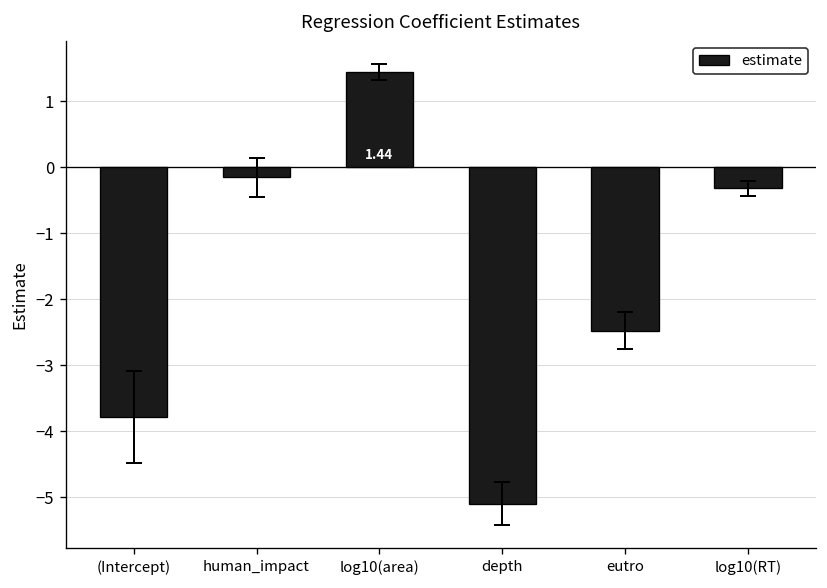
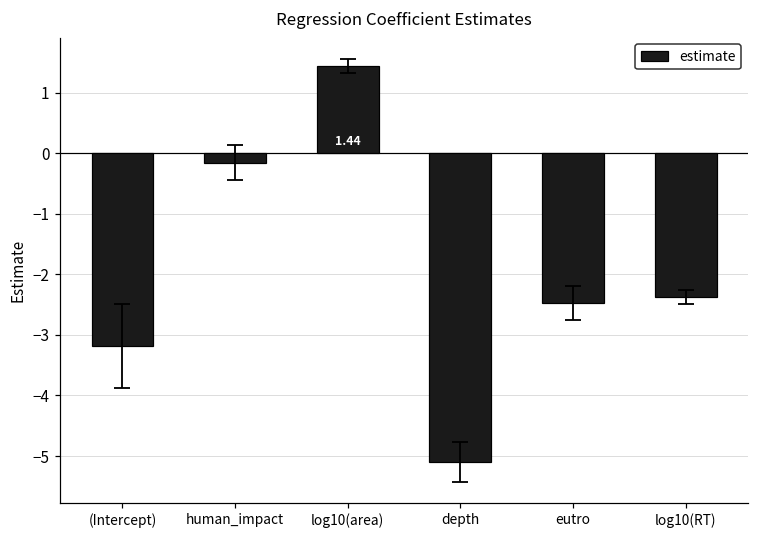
estimate, (Intercept): -3.8 -> -3.2
estimate, log10(RT): -0.3 -> -2.4
